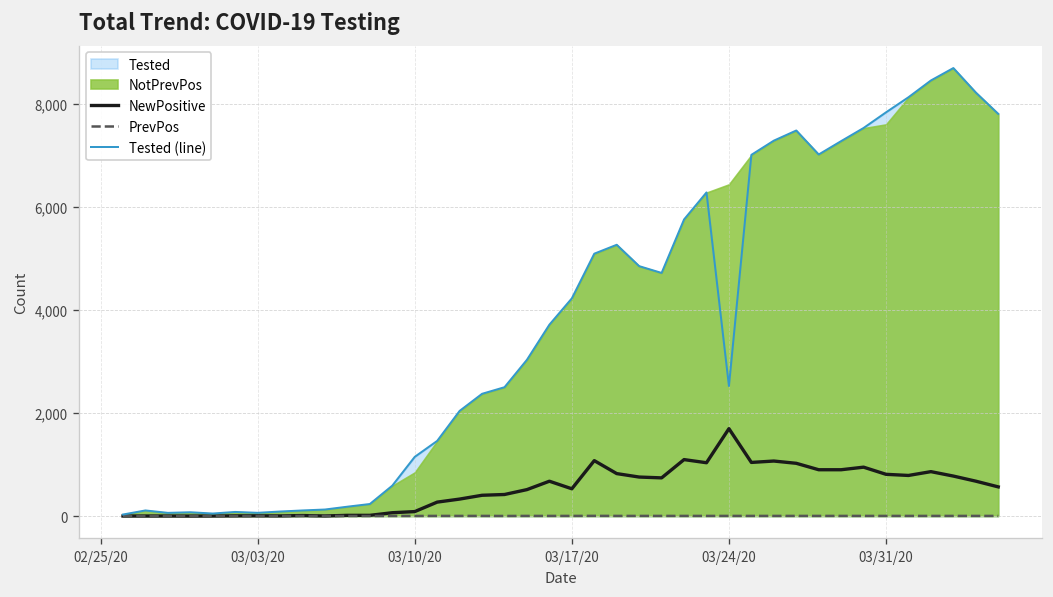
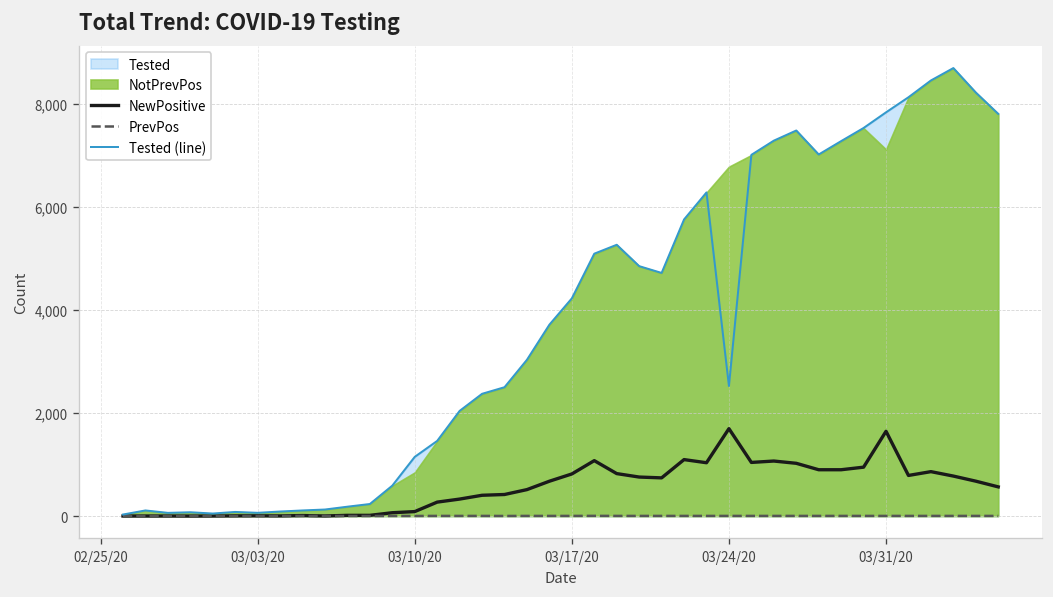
NewPositive, 03/17/20: 500 -> 800
NotPrevPos, 03/24/20: 6,400 -> 6,800
NewPositive, 03/31/20: 800 -> 1,600
NotPrevPos, 03/31/20: 7,600 -> 7,100
